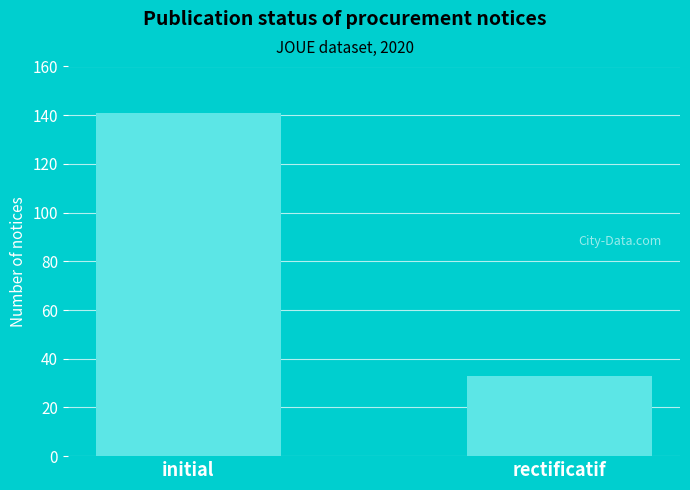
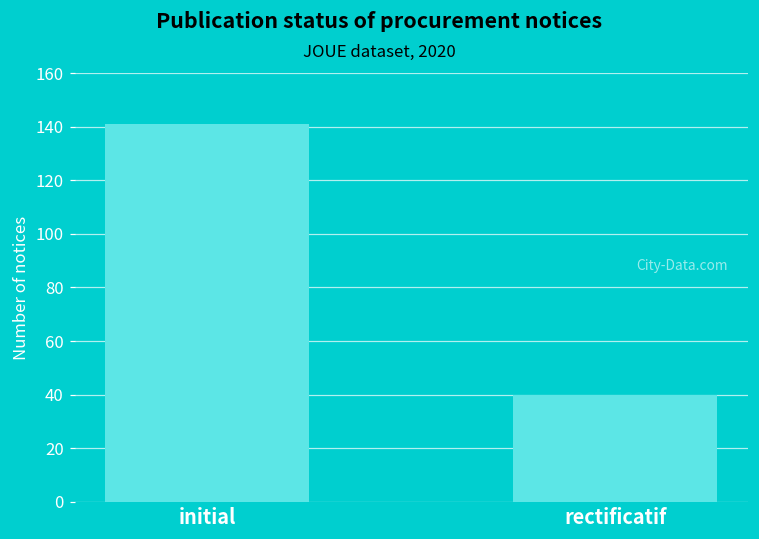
rectificatif: 33 -> 40
